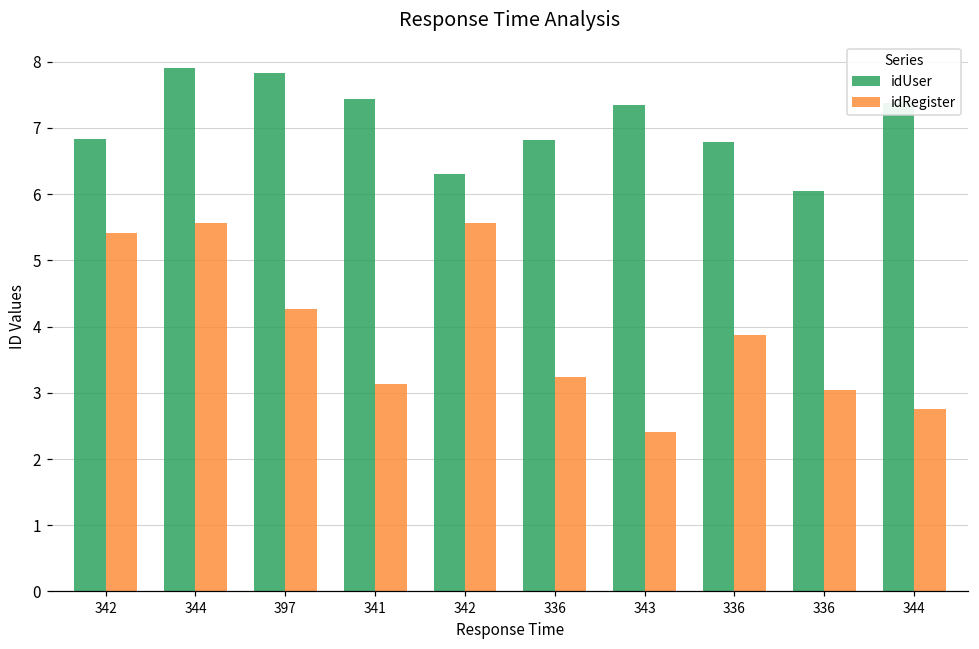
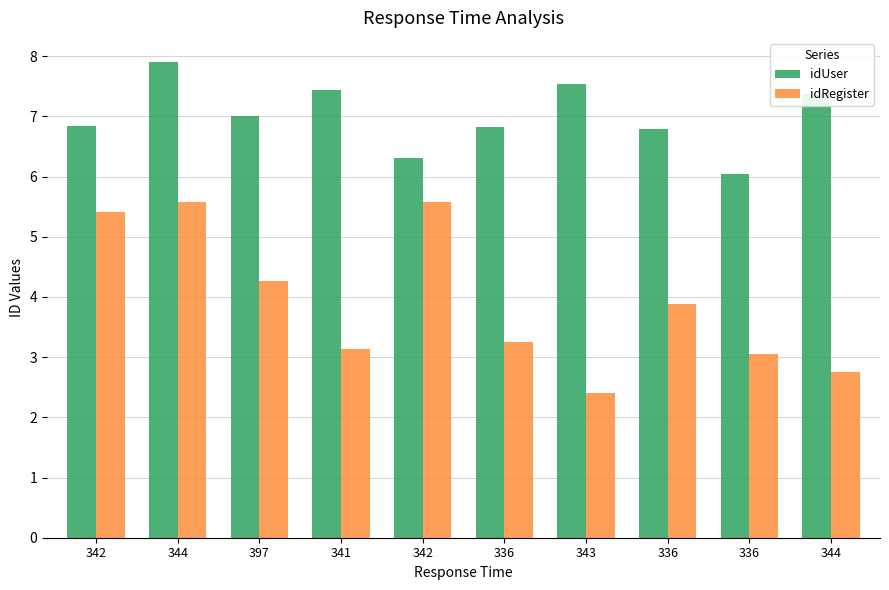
idUser, 397: 7.8 -> 7.0
idUser, 343: 7.3 -> 7.5
